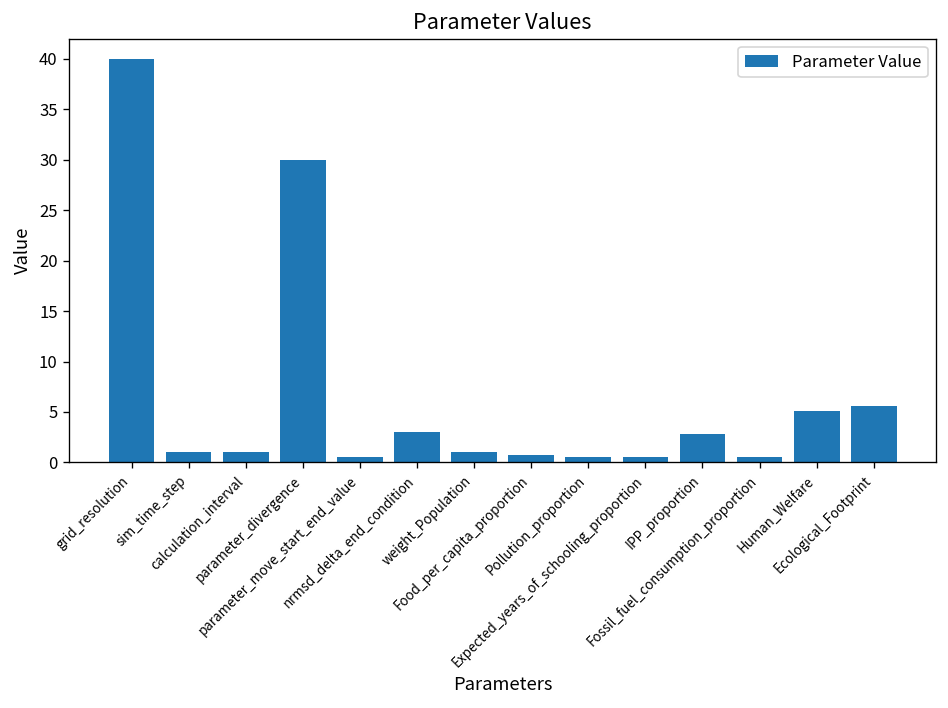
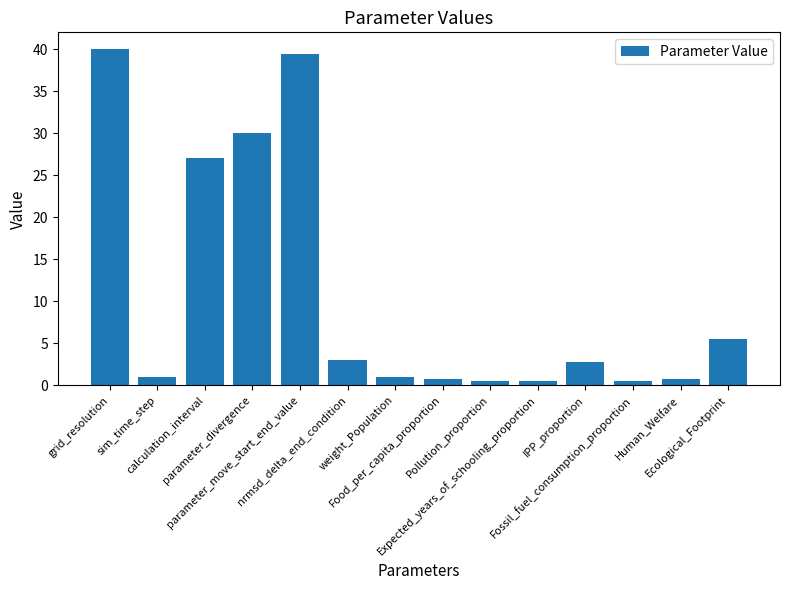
calculation_interval: 1 -> 27
parameter_move_start_end_value: 1 -> 39
Human_Welfare: 5 -> 1
